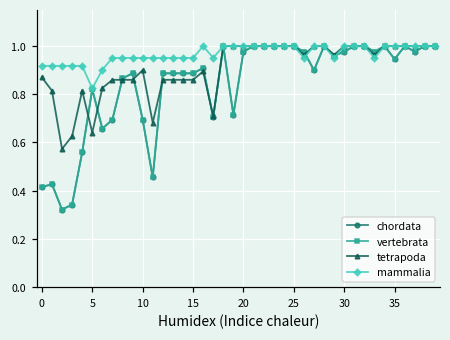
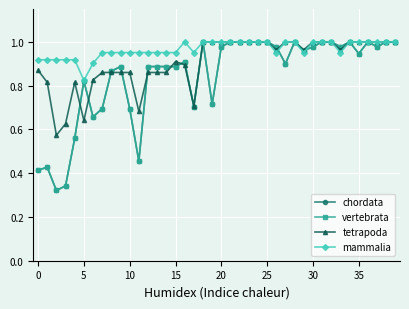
tetrapoda, 10: 0.90 -> 0.86
tetrapoda, 15: 0.86 -> 0.91
